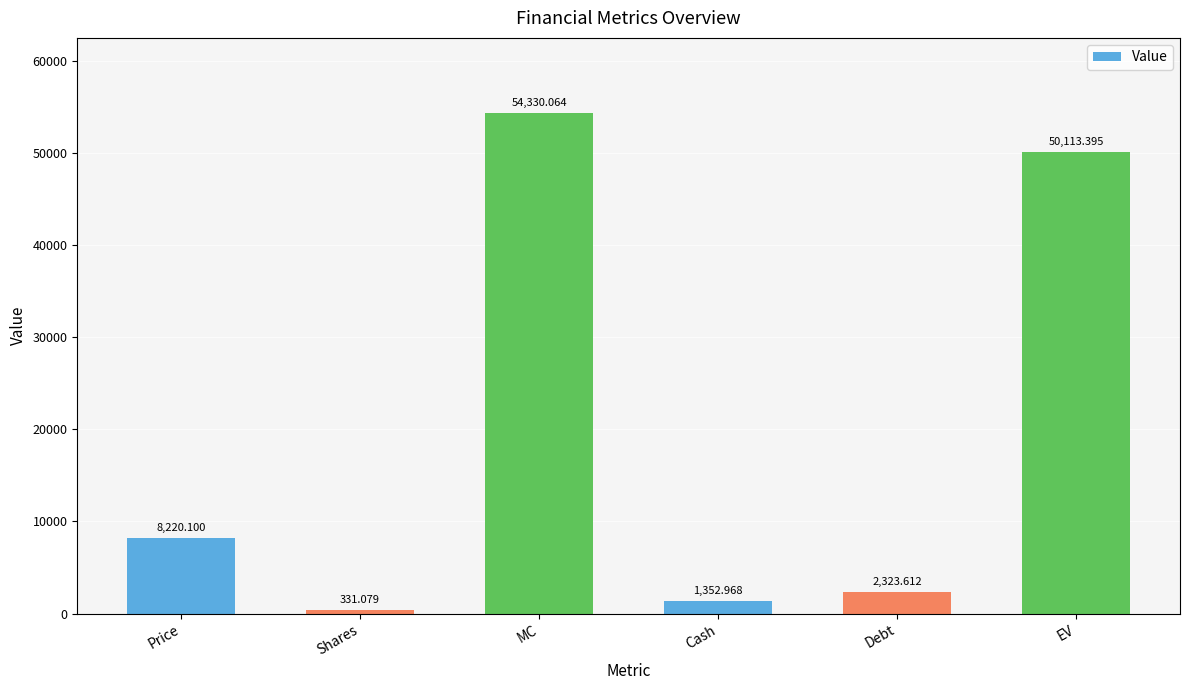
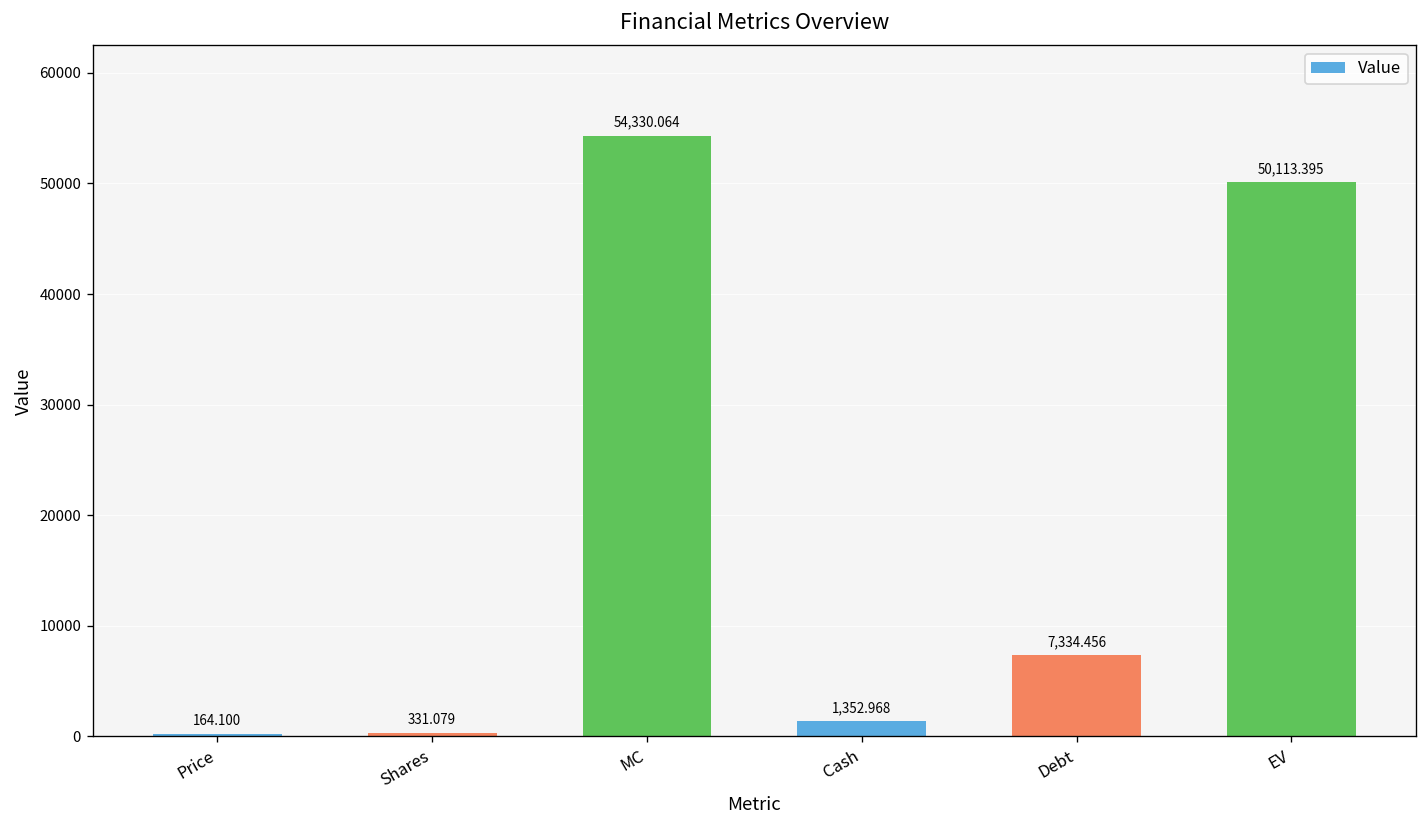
Price: 8,220.100 -> 164.100
Debt: 2,323.612 -> 7,334.456
